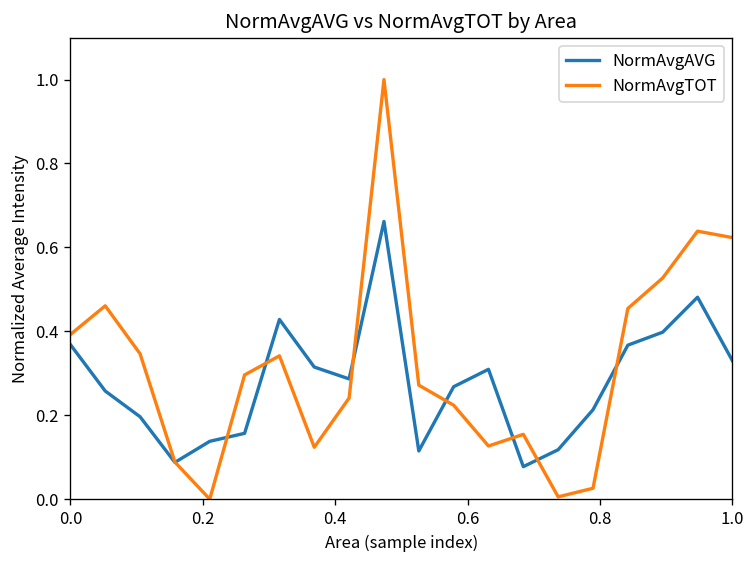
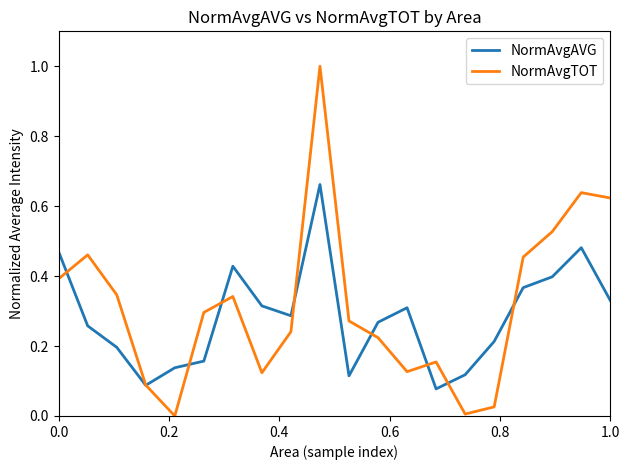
NormAvgAVG, 0.0: 0.37 -> 0.47
